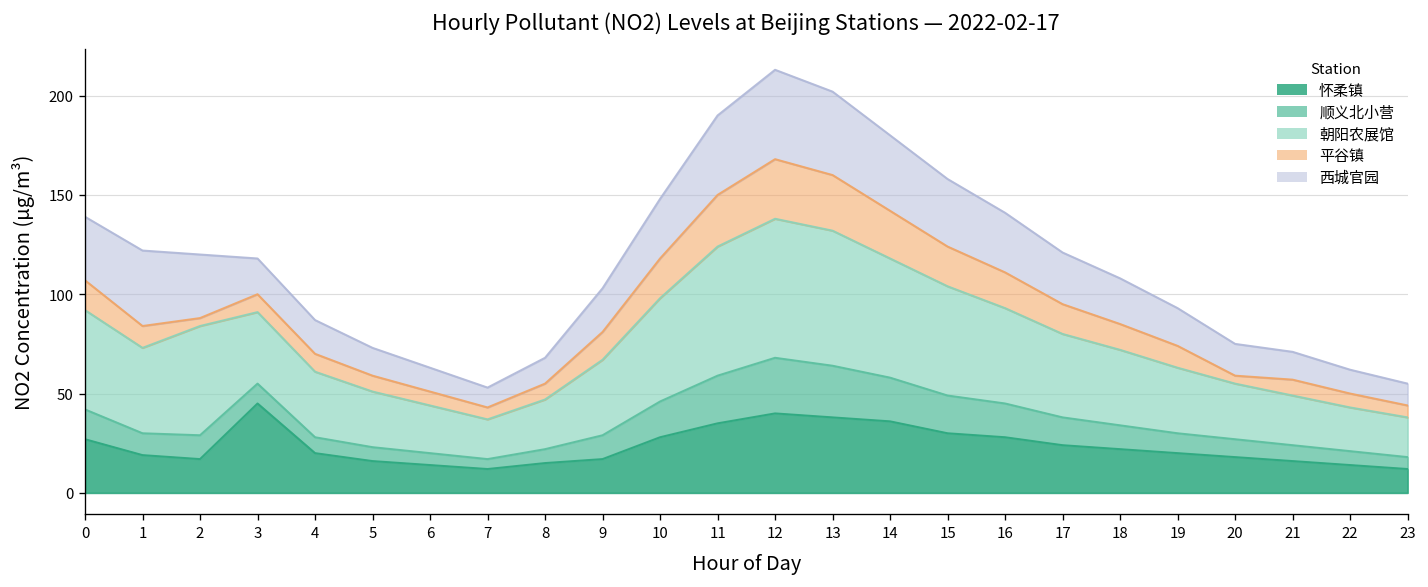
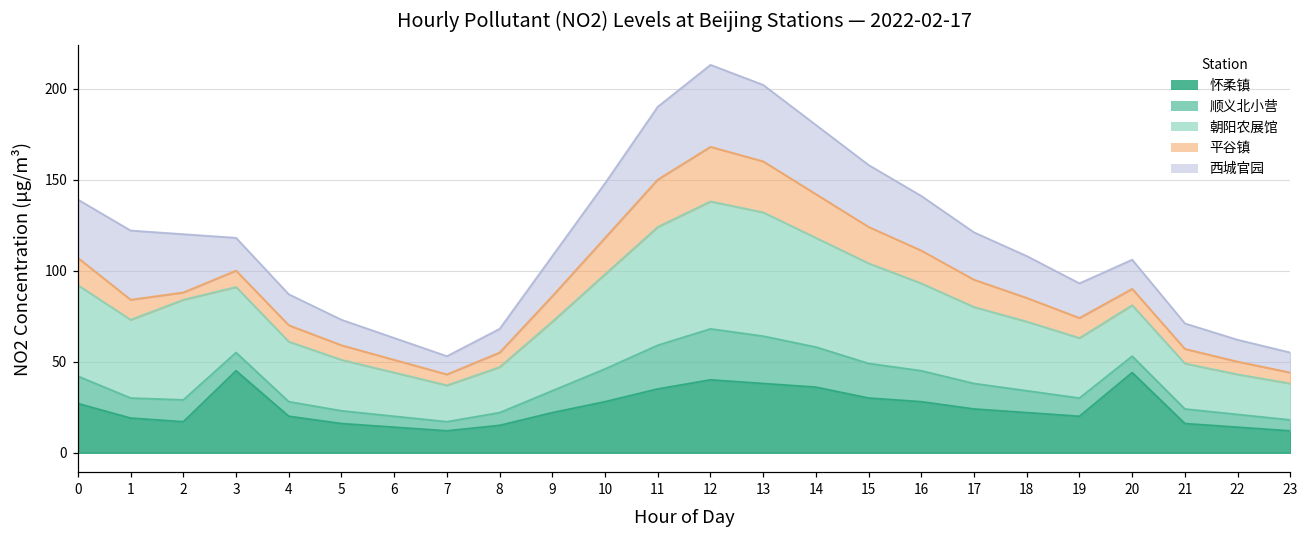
怀柔镇, 9: 17 -> 22
怀柔镇, 20: 18 -> 44
平谷镇, 20: 4 -> 9
